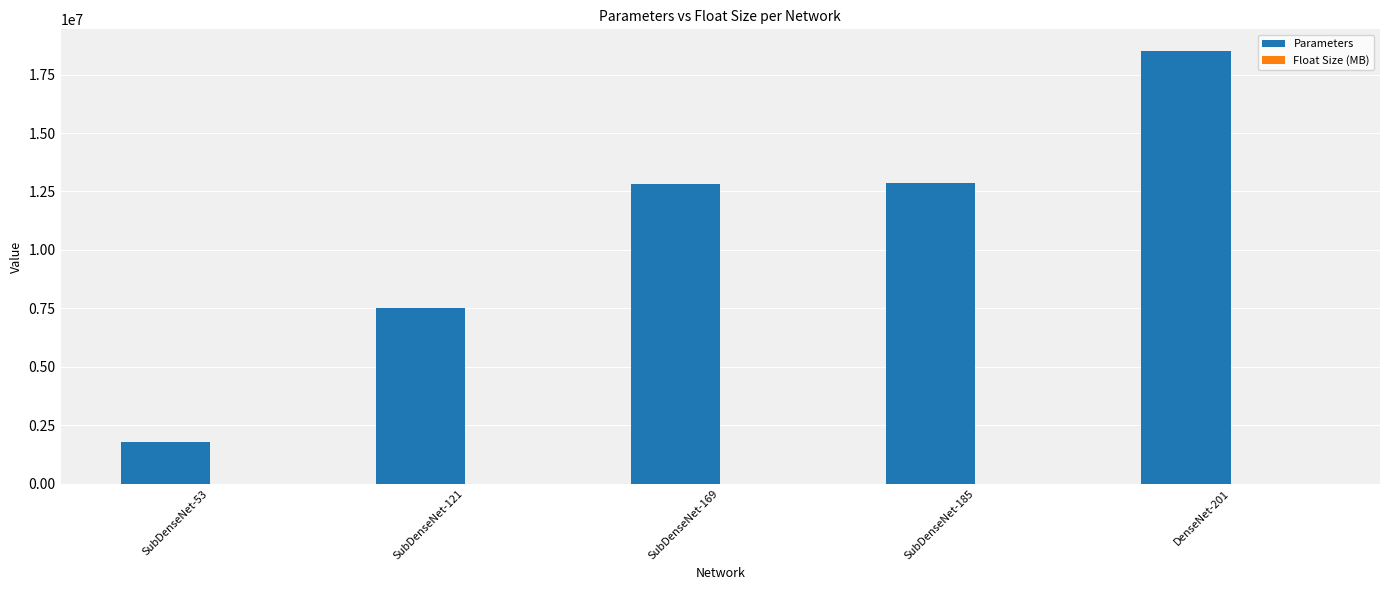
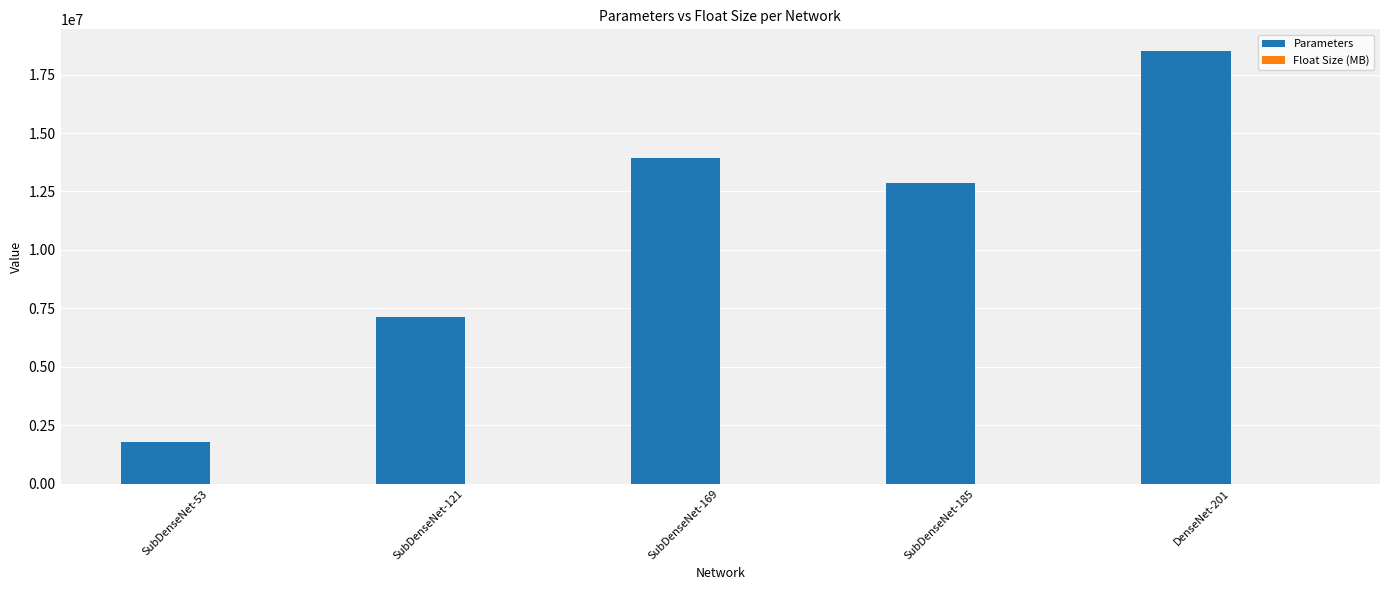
Parameters, SubDenseNet-121: 7500000 -> 7100000
Parameters, SubDenseNet-169: 12800000 -> 13900000
